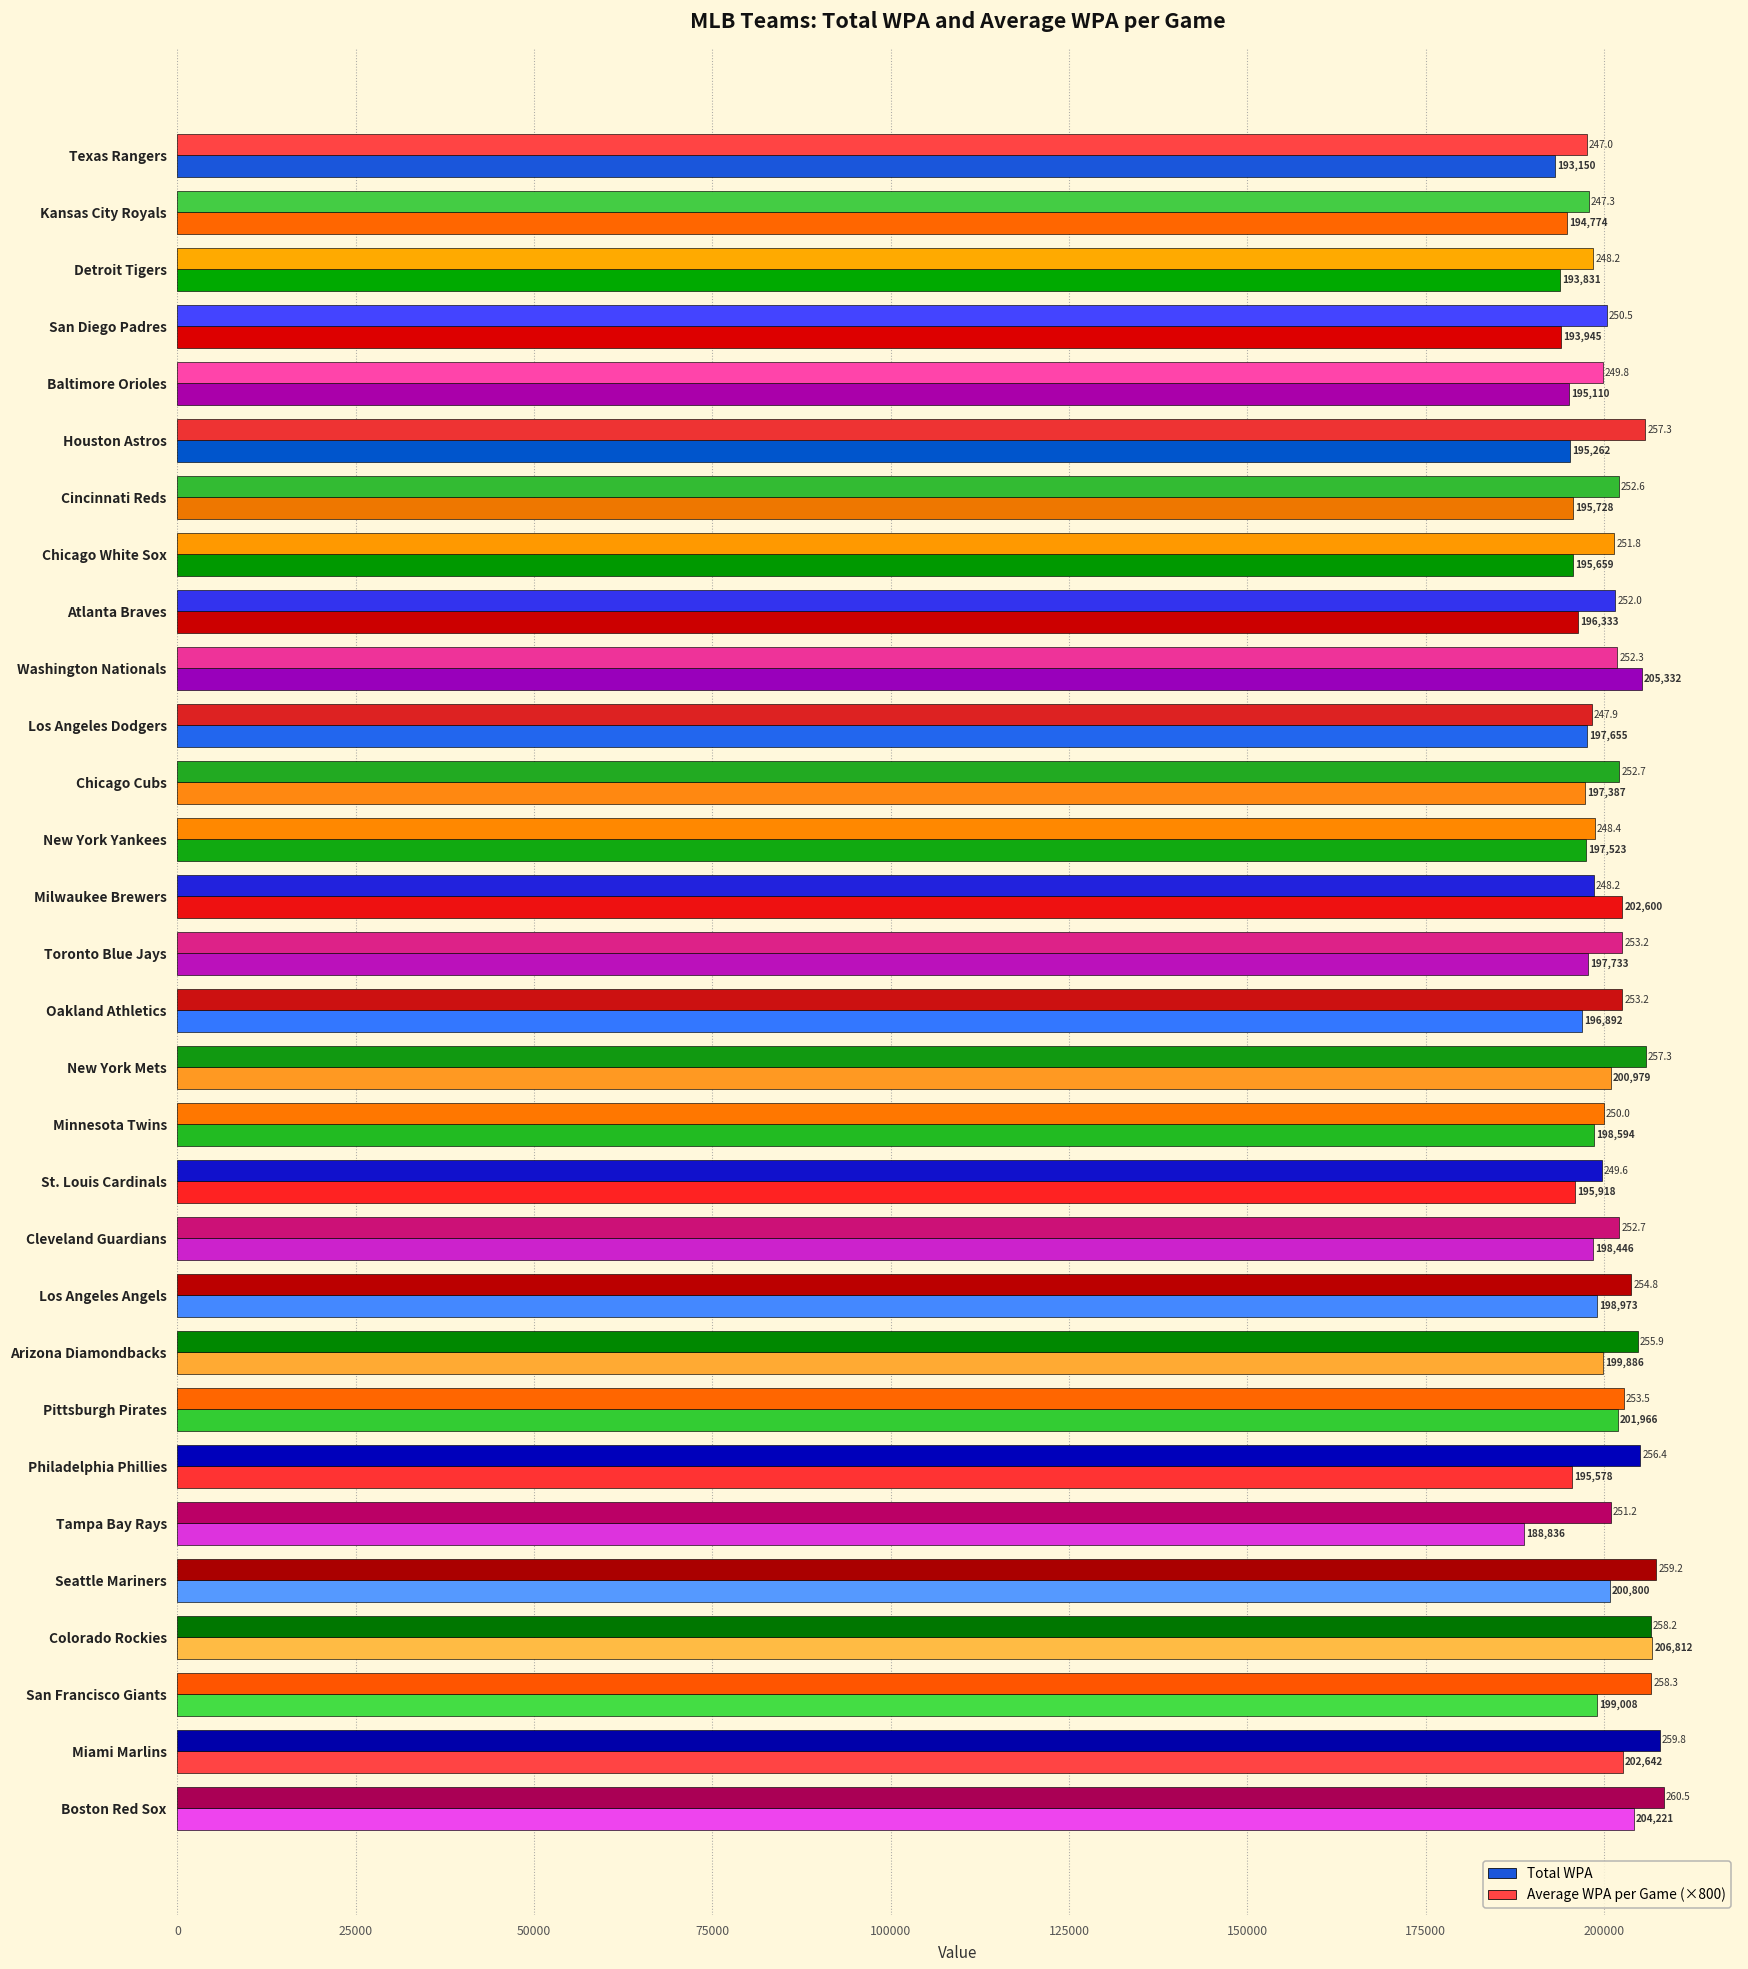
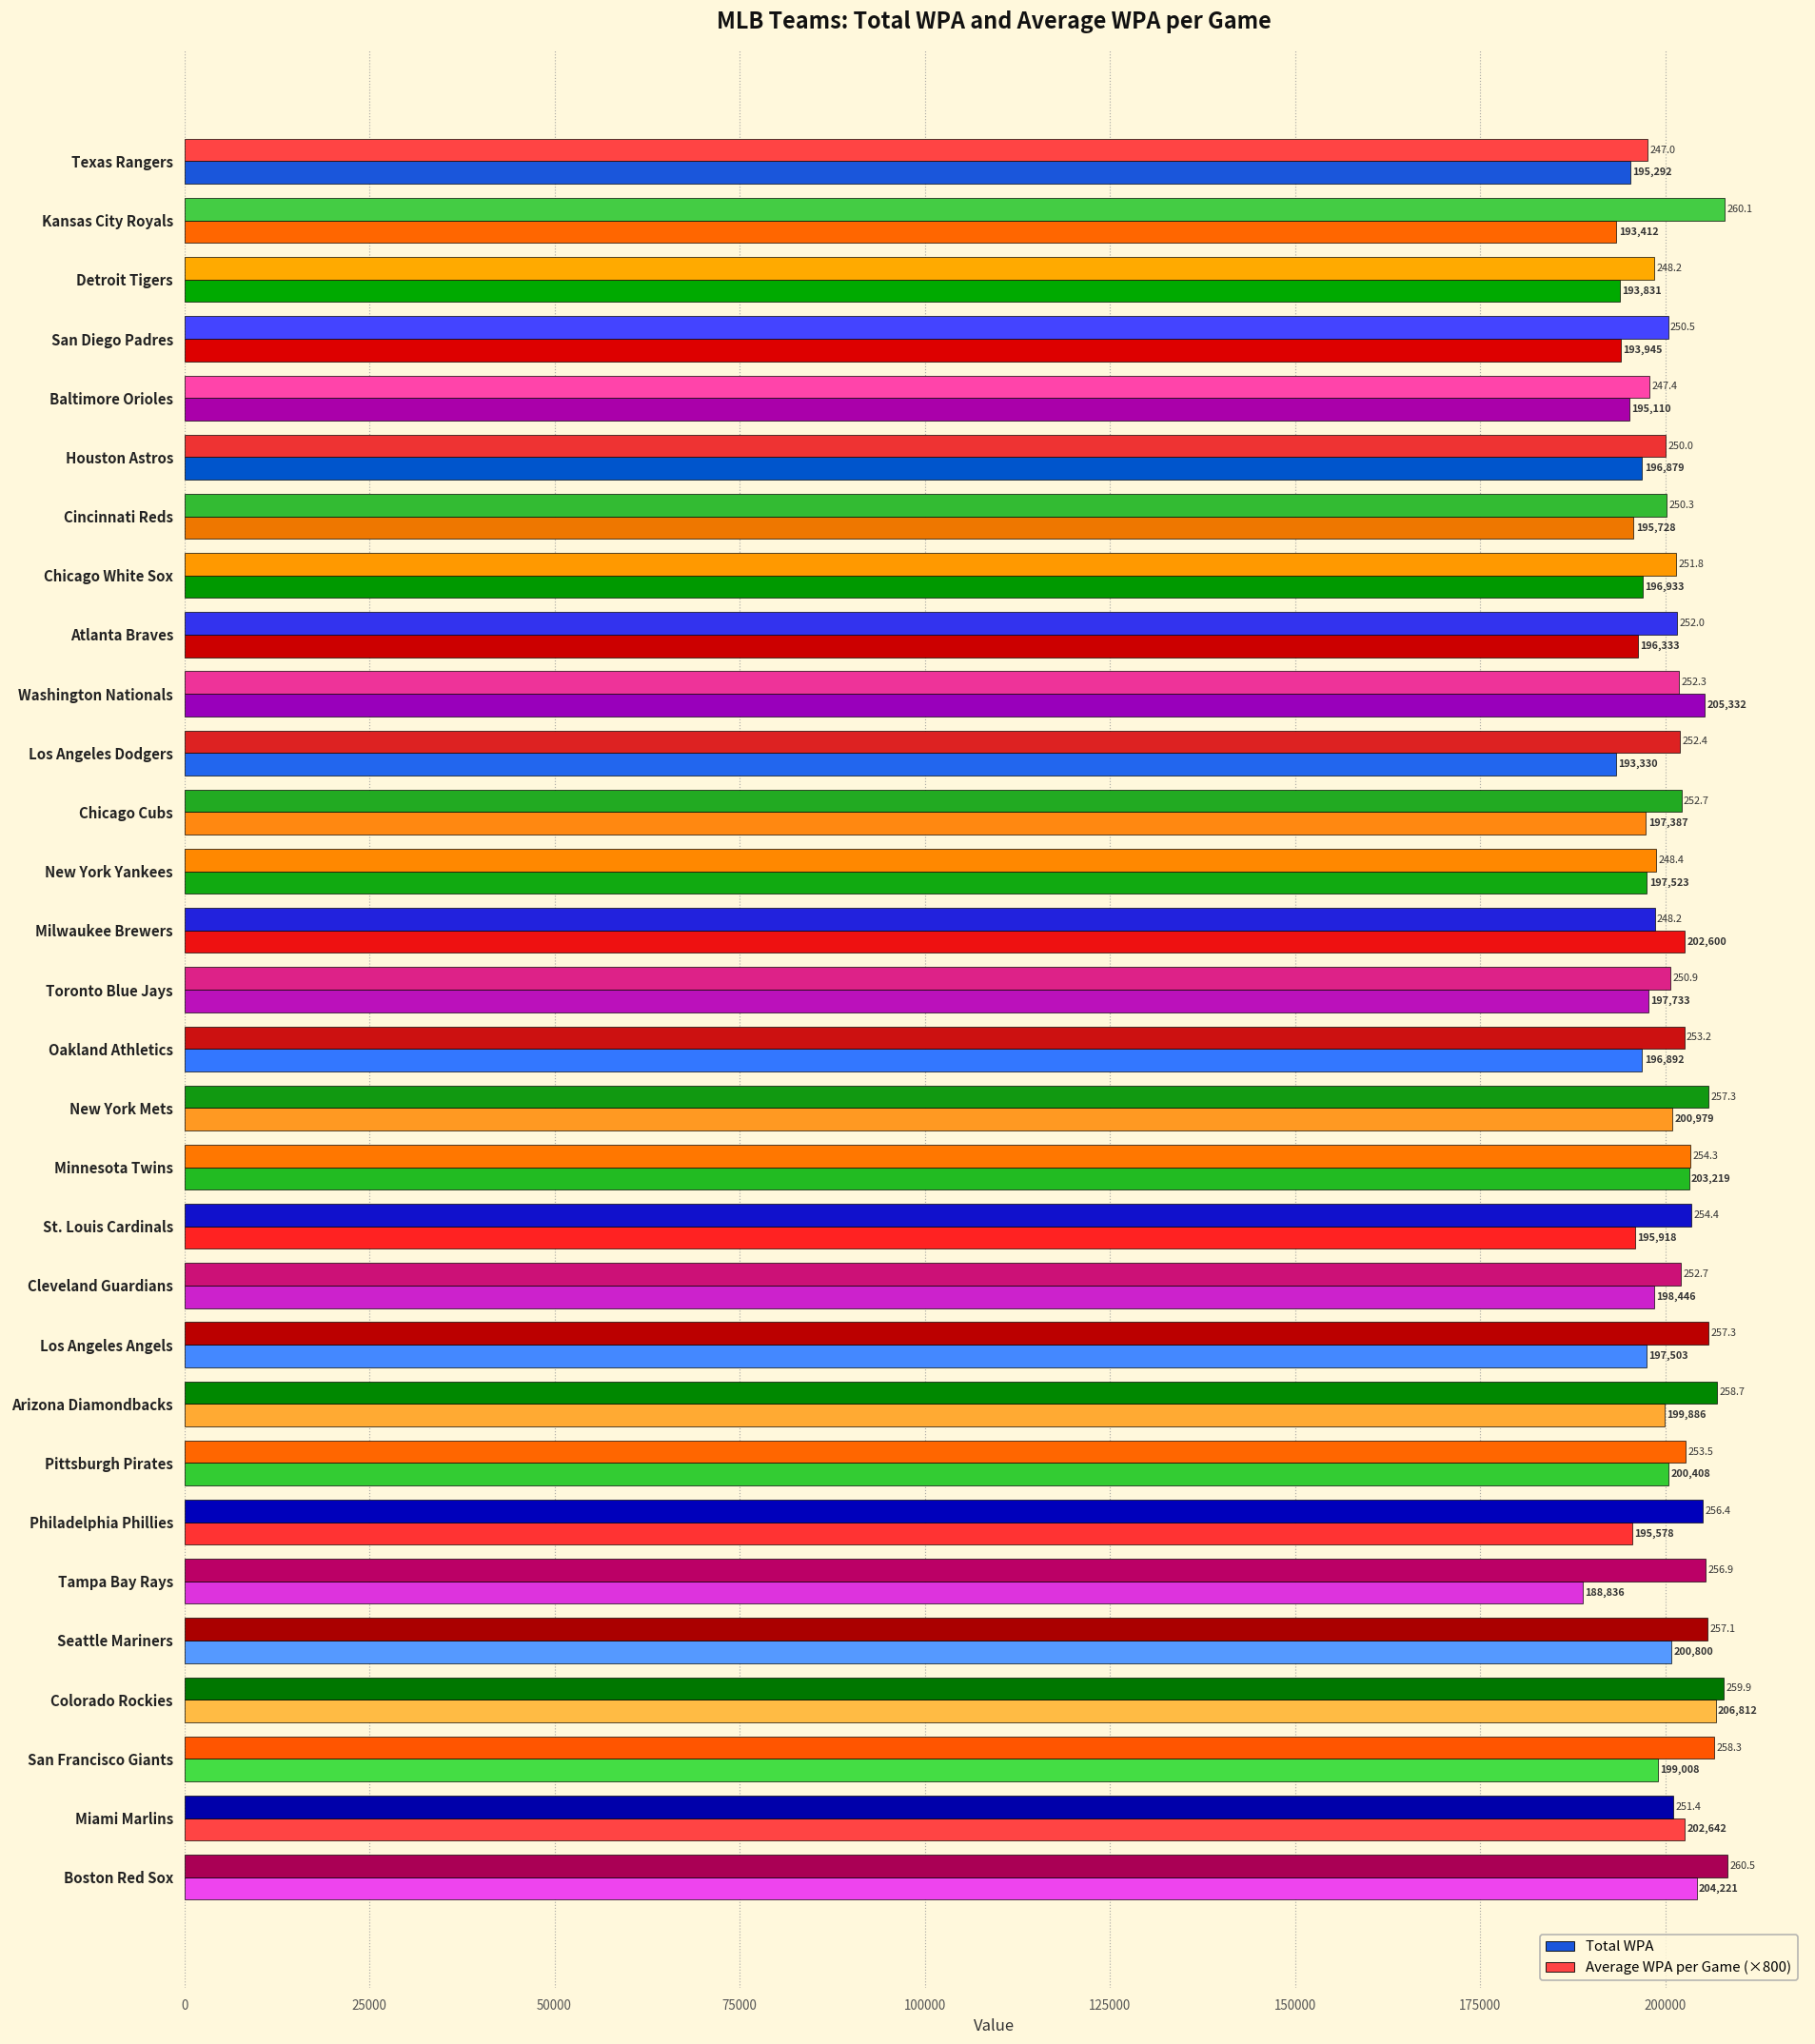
Total WPA, Texas Rangers: 193,150 -> 195,292
Average WPA per Game (×800), Kansas City Royals: 247.3 -> 260.1
Total WPA, Kansas City Royals: 194,774 -> 193,412
Average WPA per Game (×800), Baltimore Orioles: 249.8 -> 247.4
Average WPA per Game (×800), Houston Astros: 257.3 -> 250.0
Total WPA, Houston Astros: 195,262 -> 196,879
Average WPA per Game (×800), Cincinnati Reds: 252.6 -> 250.3
Total WPA, Chicago White Sox: 195,659 -> 196,933
Average WPA per Game (×800), Los Angeles Dodgers: 247.9 -> 252.4
Total WPA, Los Angeles Dodgers: 197,655 -> 193,330
Average WPA per Game (×800), Toronto Blue Jays: 253.2 -> 250.9
Average WPA per Game (×800), Minnesota Twins: 250.0 -> 254.3
Total WPA, Minnesota Twins: 198,594 -> 203,219
Average WPA per Game (×800), St. Louis Cardinals: 249.6 -> 254.4
Average WPA per Game (×800), Los Angeles Angels: 254.8 -> 257.3
Total WPA, Los Angeles Angels: 198,973 -> 197,503
Average WPA per Game (×800), Arizona Diamondbacks: 255.9 -> 258.7
Total WPA, Pittsburgh Pirates: 201,966 -> 200,408
Average WPA per Game (×800), Tampa Bay Rays: 251.2 -> 256.9
Average WPA per Game (×800), Seattle Mariners: 259.2 -> 257.1
Average WPA per Game (×800), Colorado Rockies: 258.2 -> 259.9
Average WPA per Game (×800), Miami Marlins: 259.8 -> 251.4
